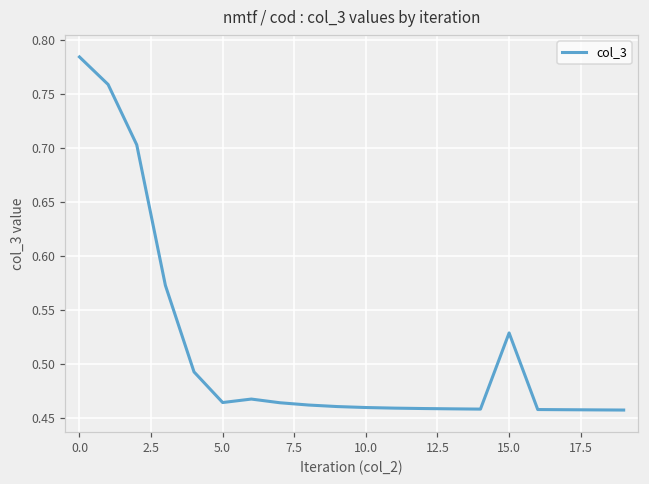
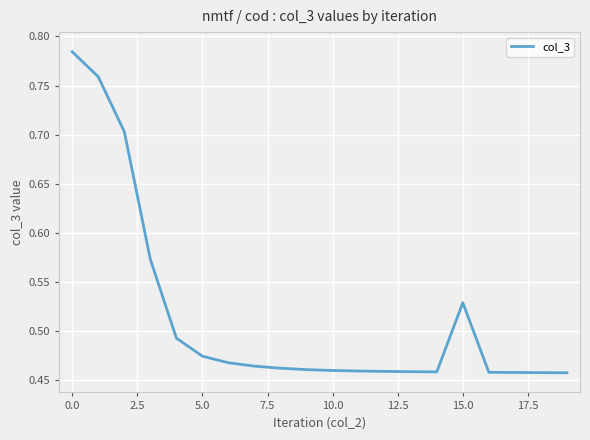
5.0: 0.46 -> 0.47
